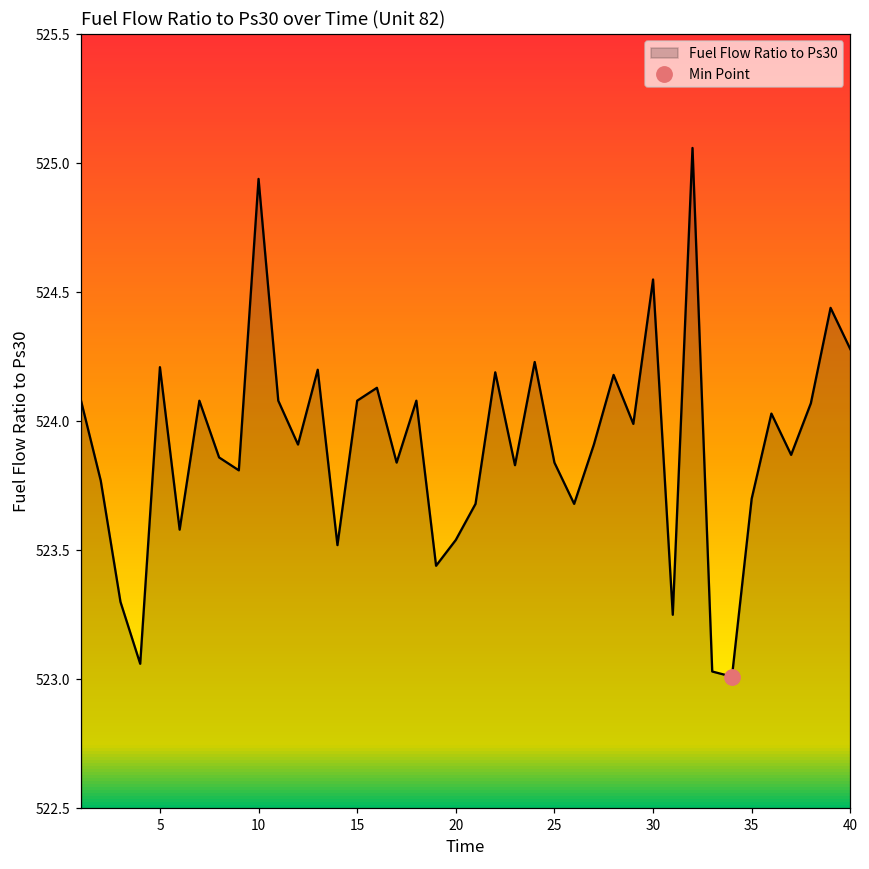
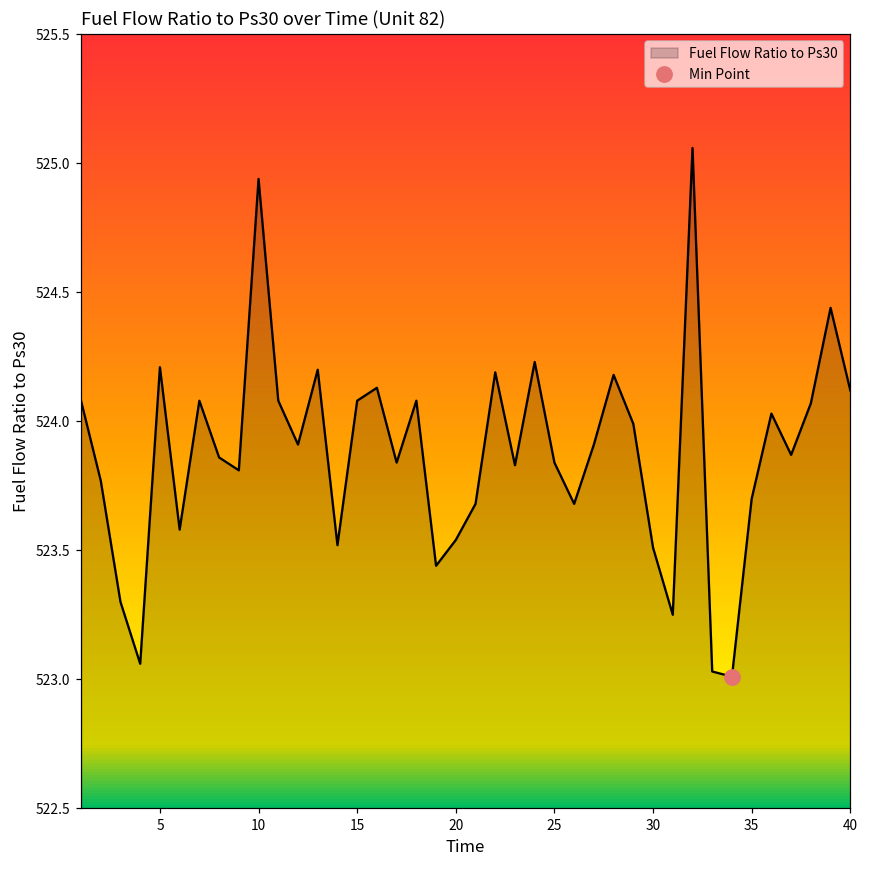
Fuel Flow Ratio to Ps30, 30: 524.55 -> 523.51
Fuel Flow Ratio to Ps30, 40: 524.28 -> 524.12
